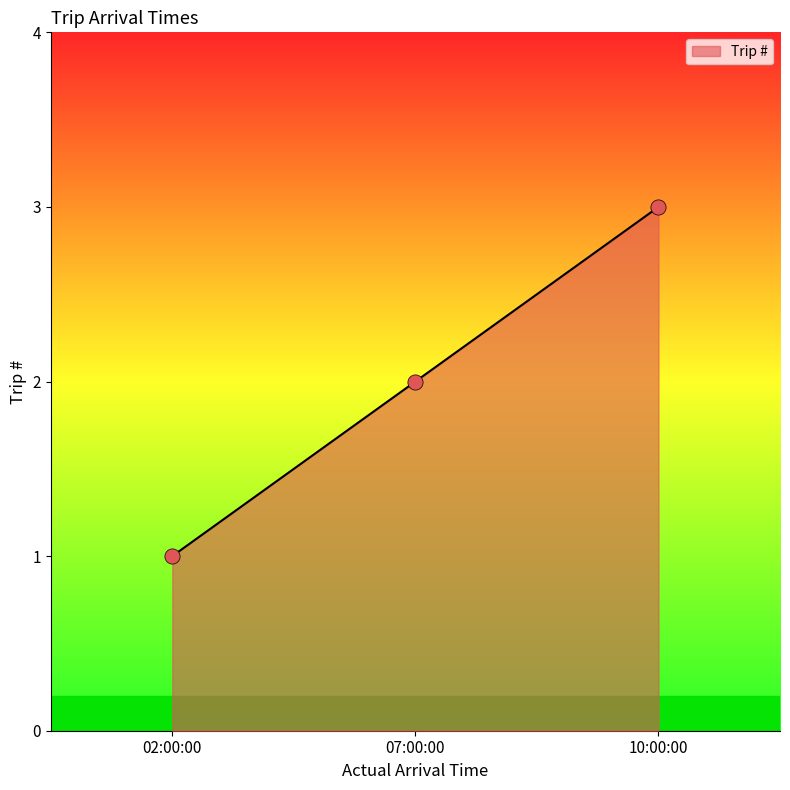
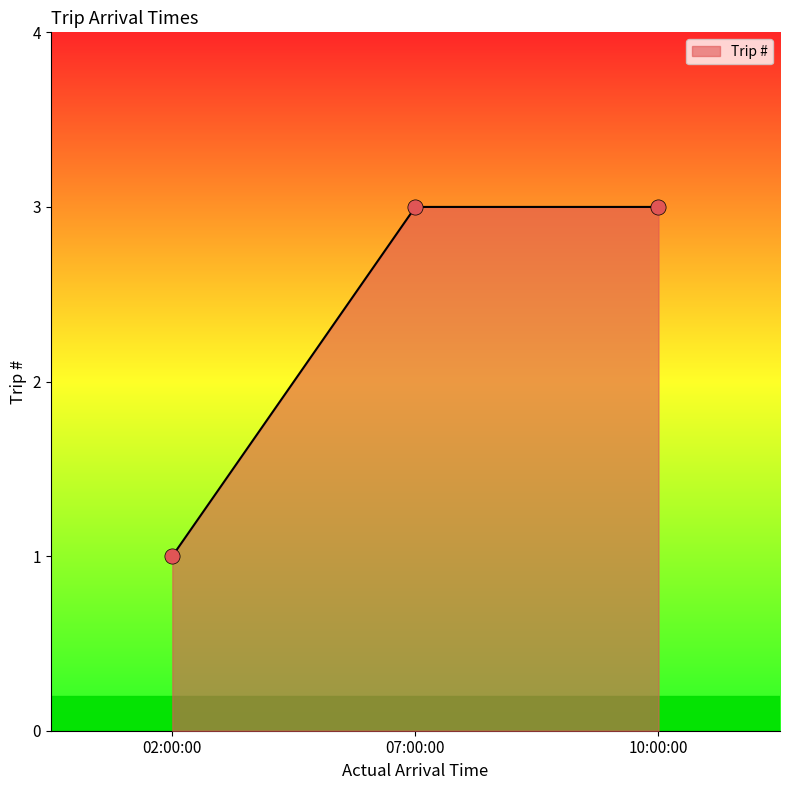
07:00:00: 2 -> 3
